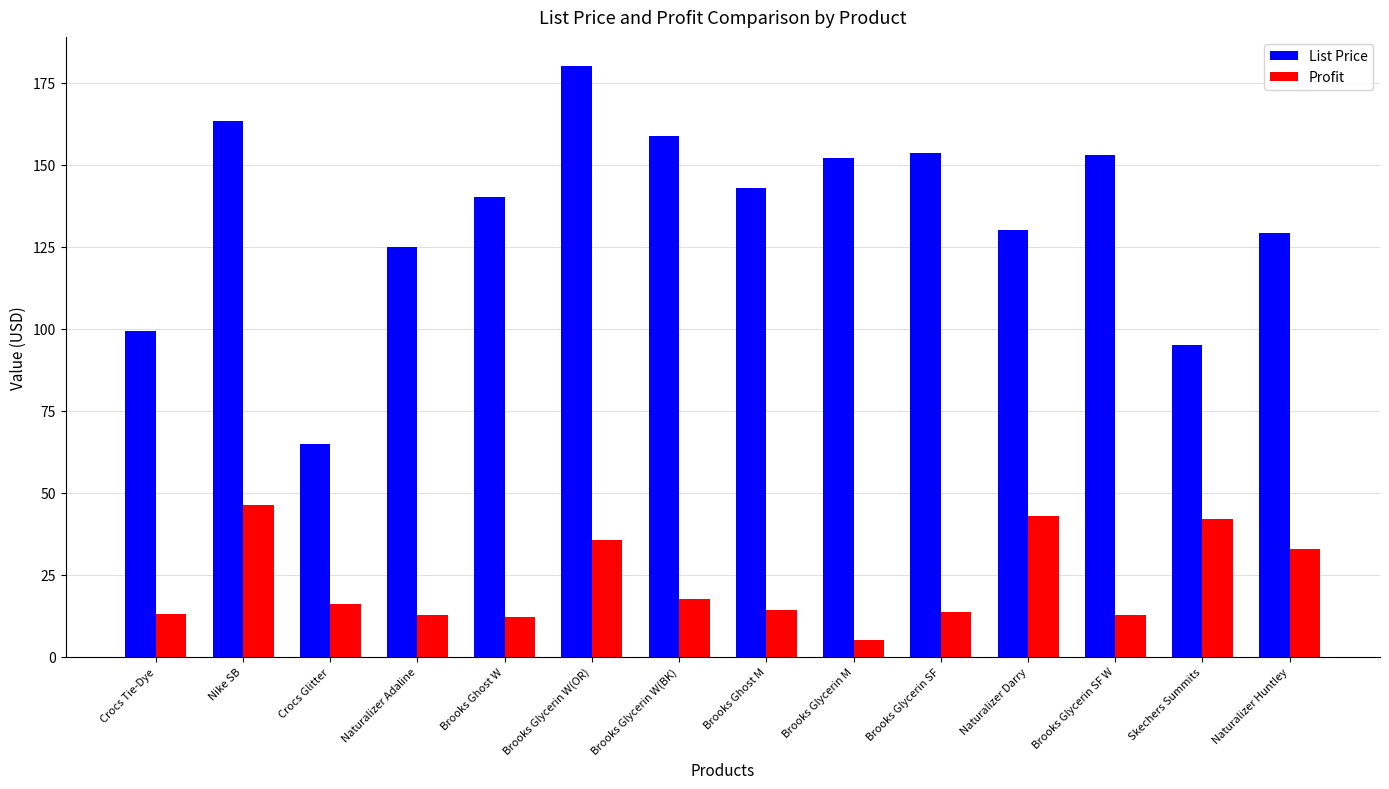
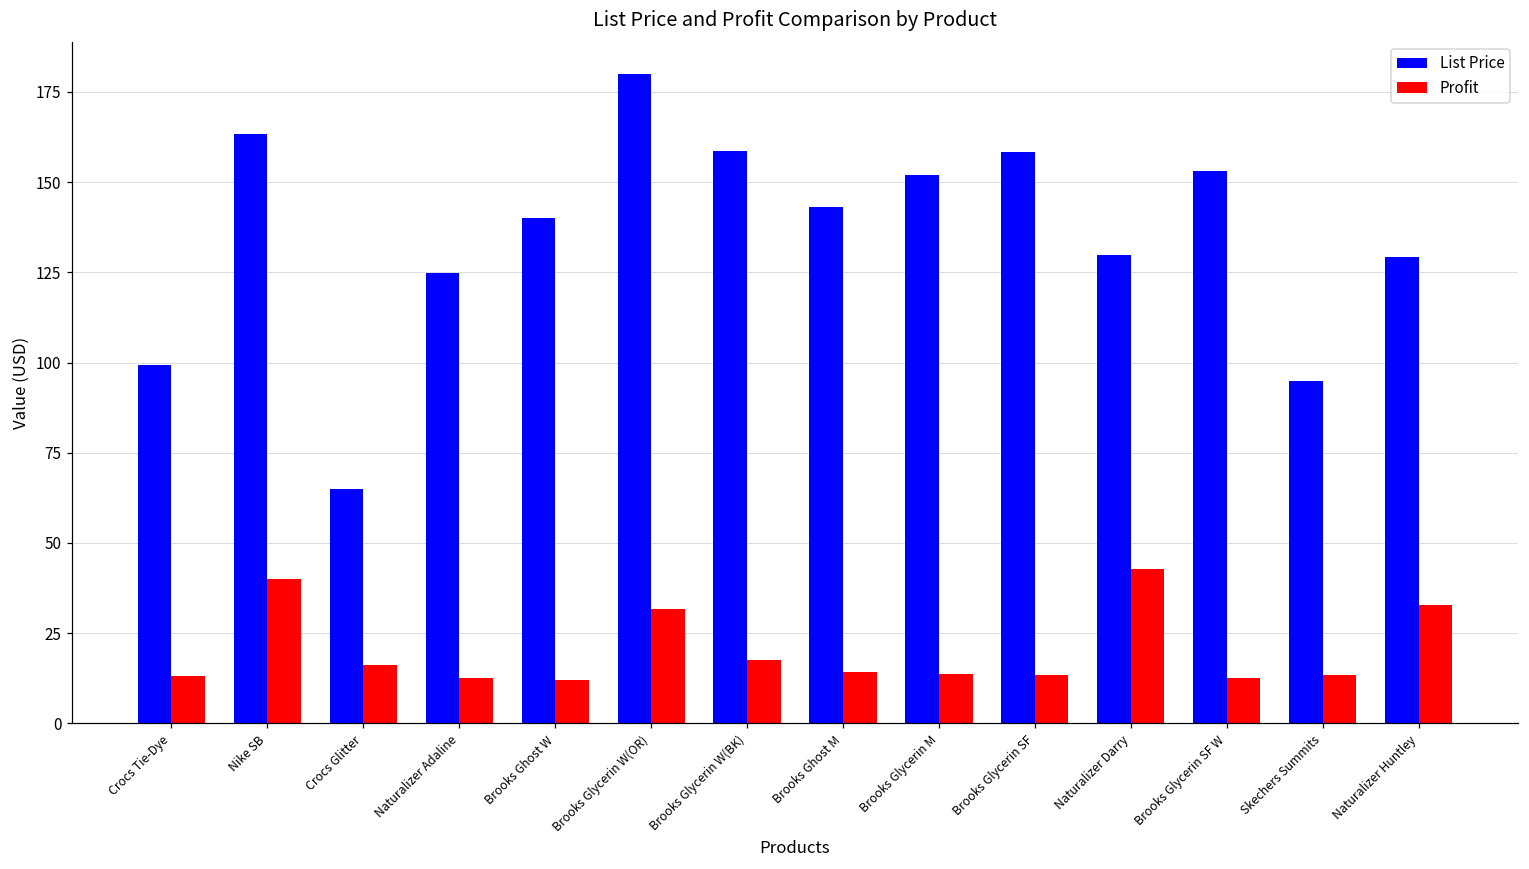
Profit, Nike SB: 46 -> 40
Profit, Brooks Glycerin W(OR): 36 -> 32
Profit, Brooks Glycerin M: 5 -> 14
List Price, Brooks Glycerin SF: 154 -> 158
Profit, Skechers Summits: 42 -> 13
